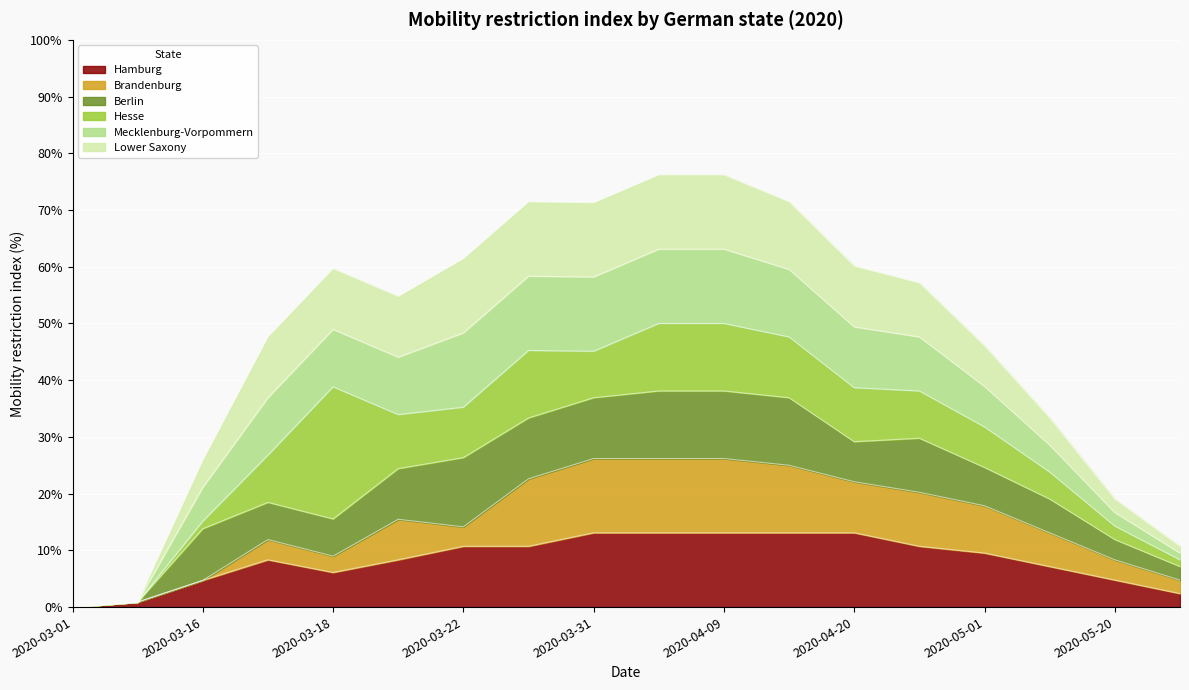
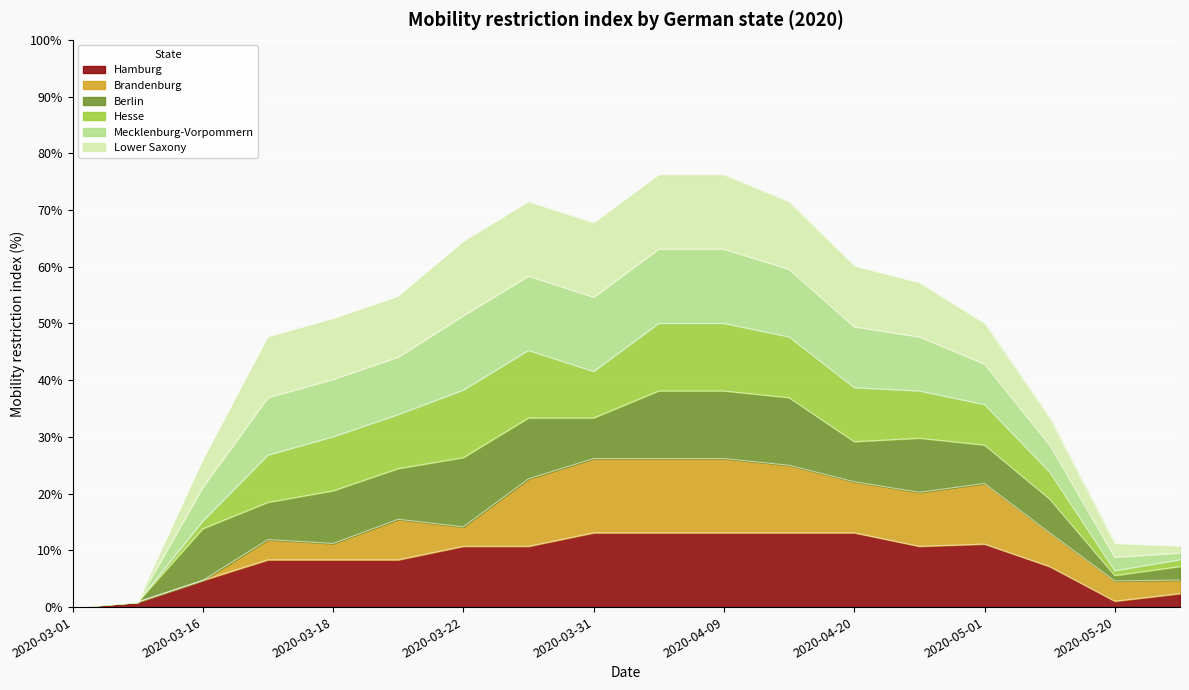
Hamburg, 2020-03-18: 6% -> 8%
Berlin, 2020-03-18: 7% -> 9%
Hesse, 2020-03-18: 23% -> 10%
Hesse, 2020-03-22: 9% -> 12%
Berlin, 2020-03-31: 11% -> 7%
Hamburg, 2020-05-01: 10% -> 11%
Brandenburg, 2020-05-01: 8% -> 11%
Hamburg, 2020-05-20: 5% -> 1%
Berlin, 2020-05-20: 4% -> 1%
Hesse, 2020-05-20: 2% -> 1%
